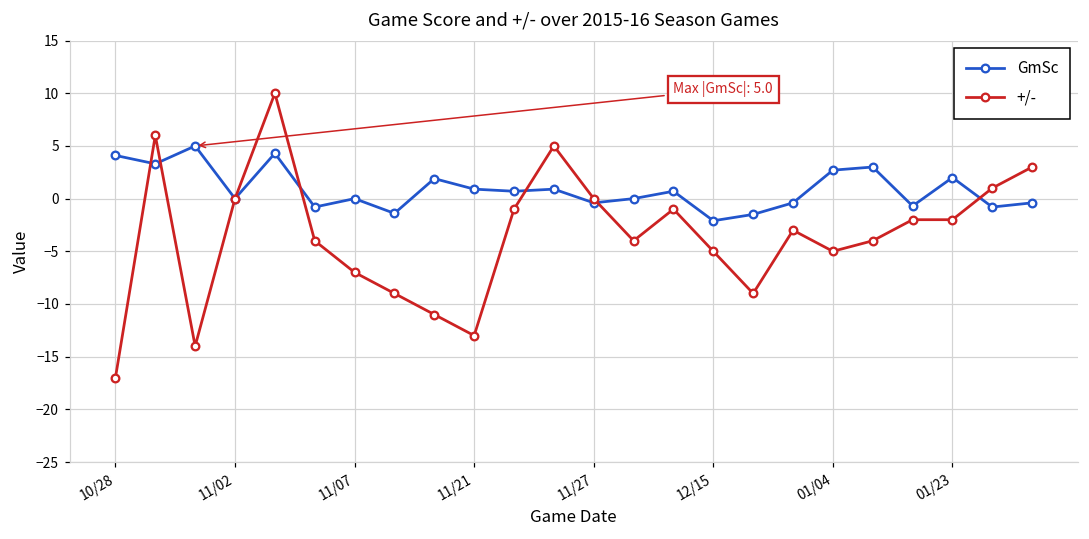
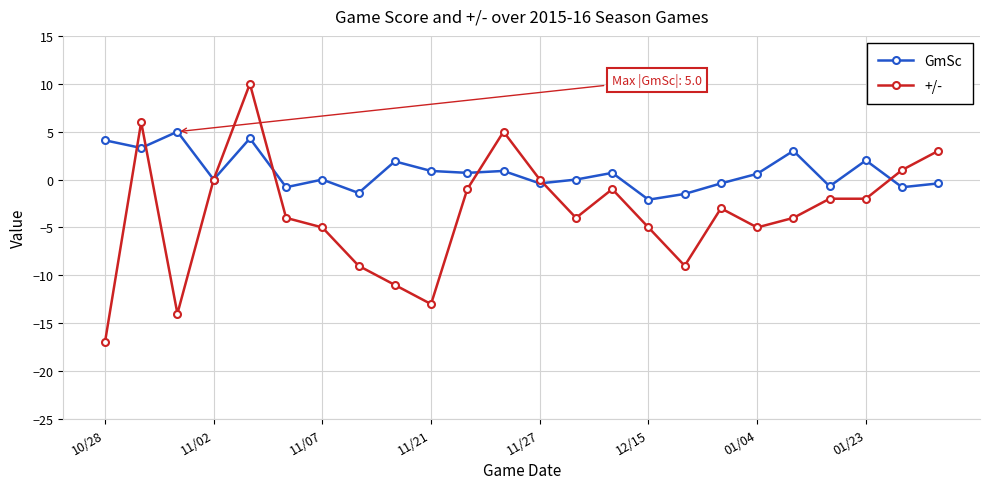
+/-, 11/07: -7 -> -5
GmSc, 01/04: 3 -> 1
